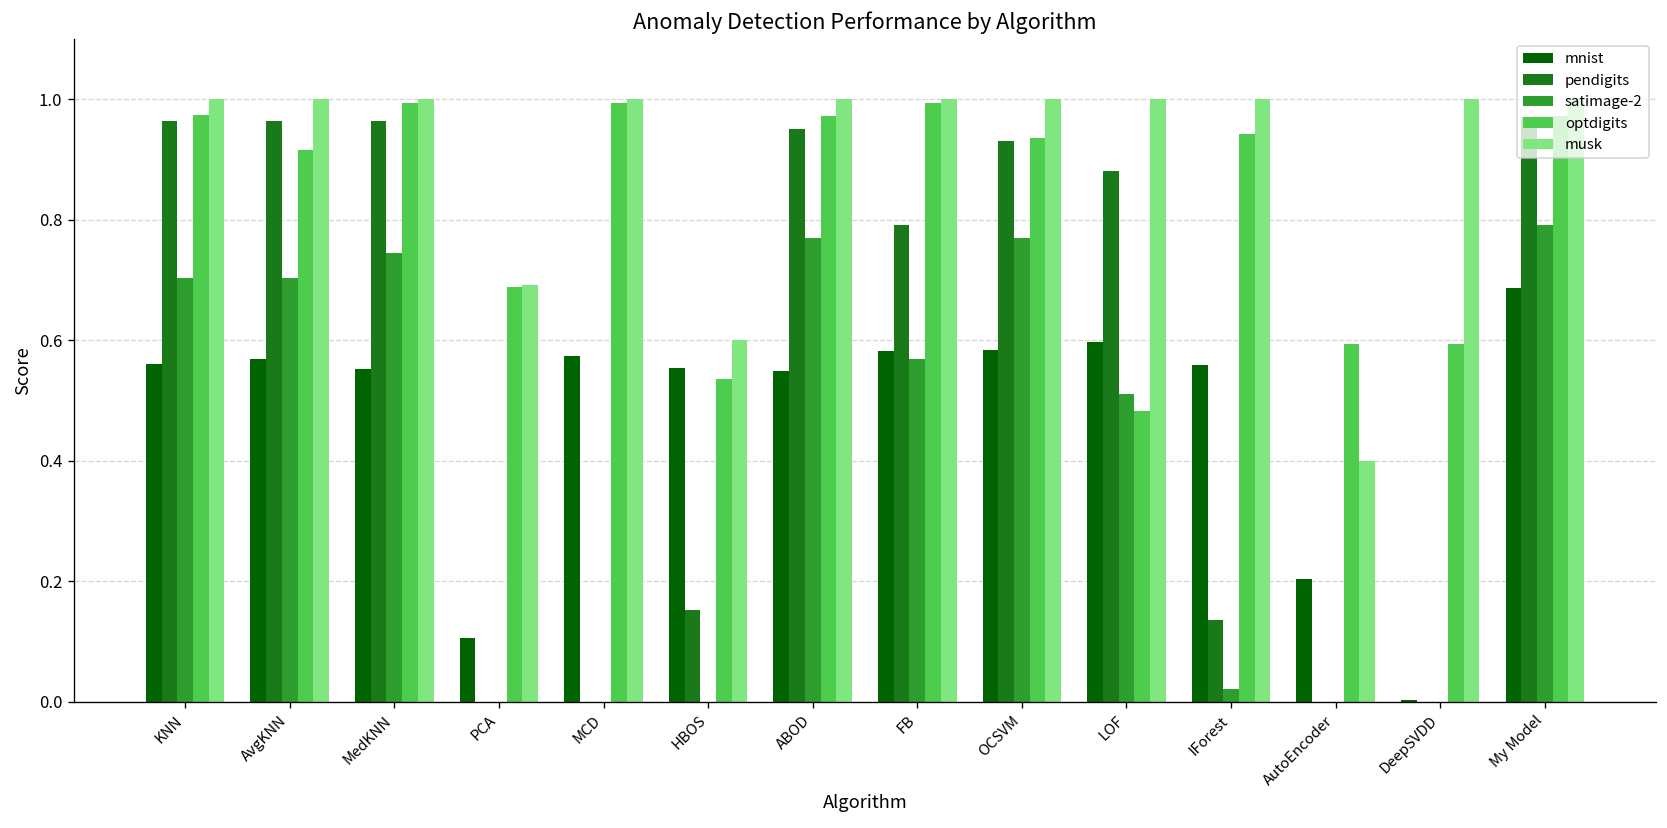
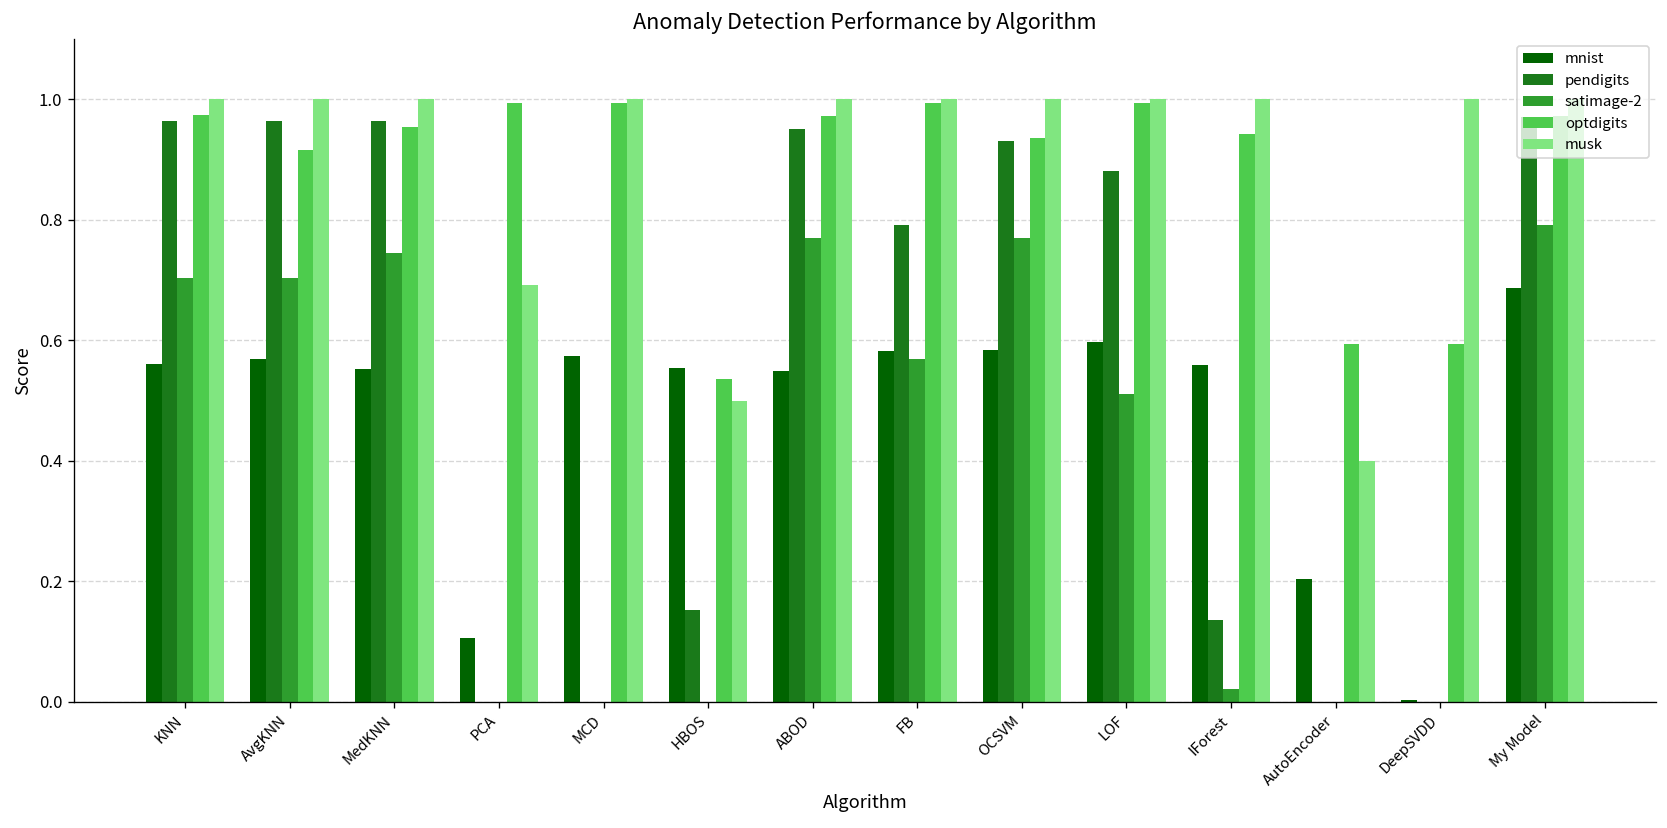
optdigits, MedKNN: 0.99 -> 0.95
optdigits, PCA: 0.69 -> 0.99
musk, HBOS: 0.6 -> 0.5
optdigits, LOF: 0.48 -> 0.99
